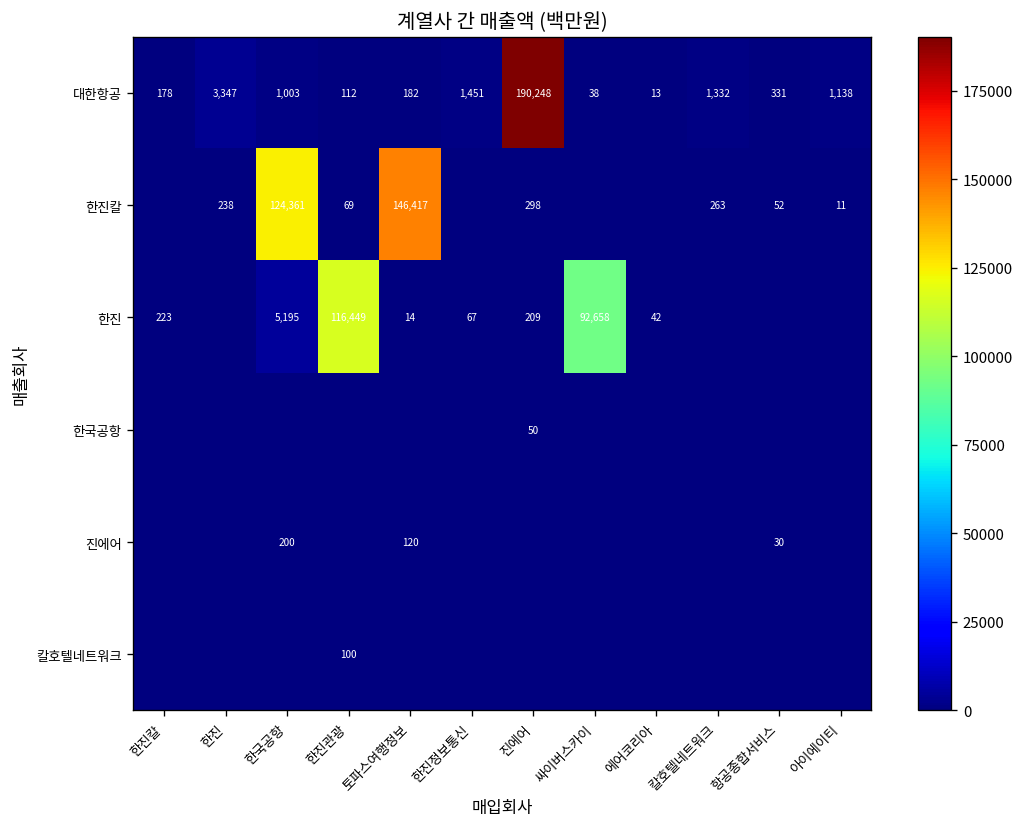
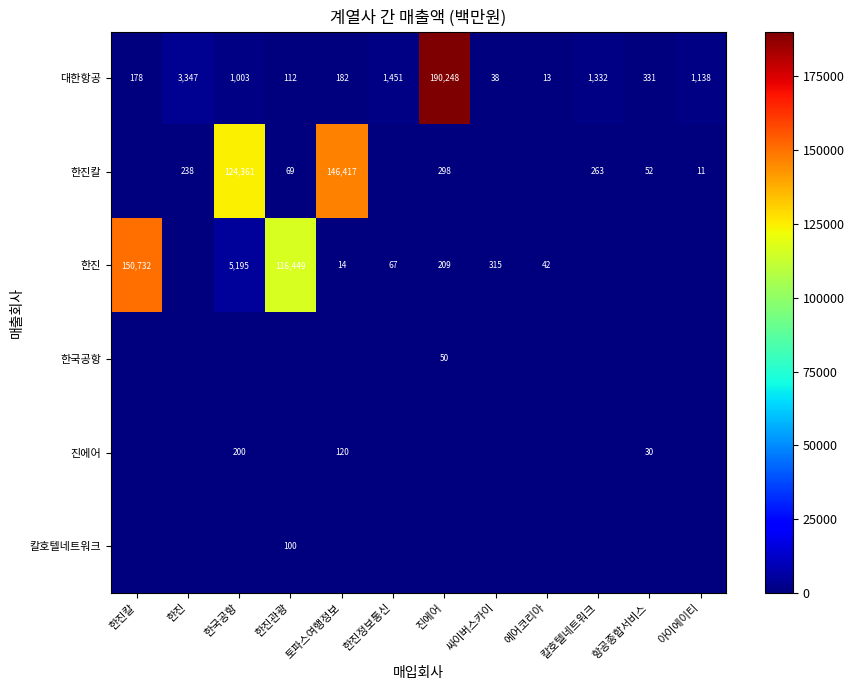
한진, 한진칼: 223 -> 150,732
한진, 싸이버스카이: 92,658 -> 315
